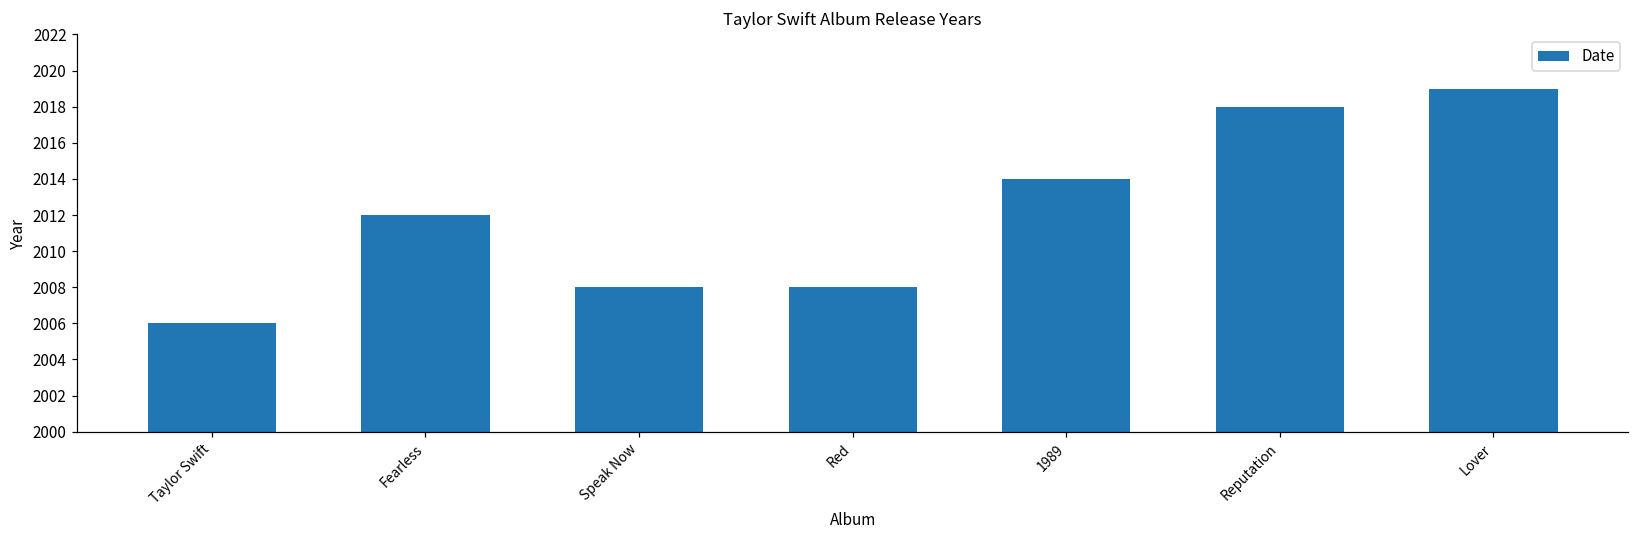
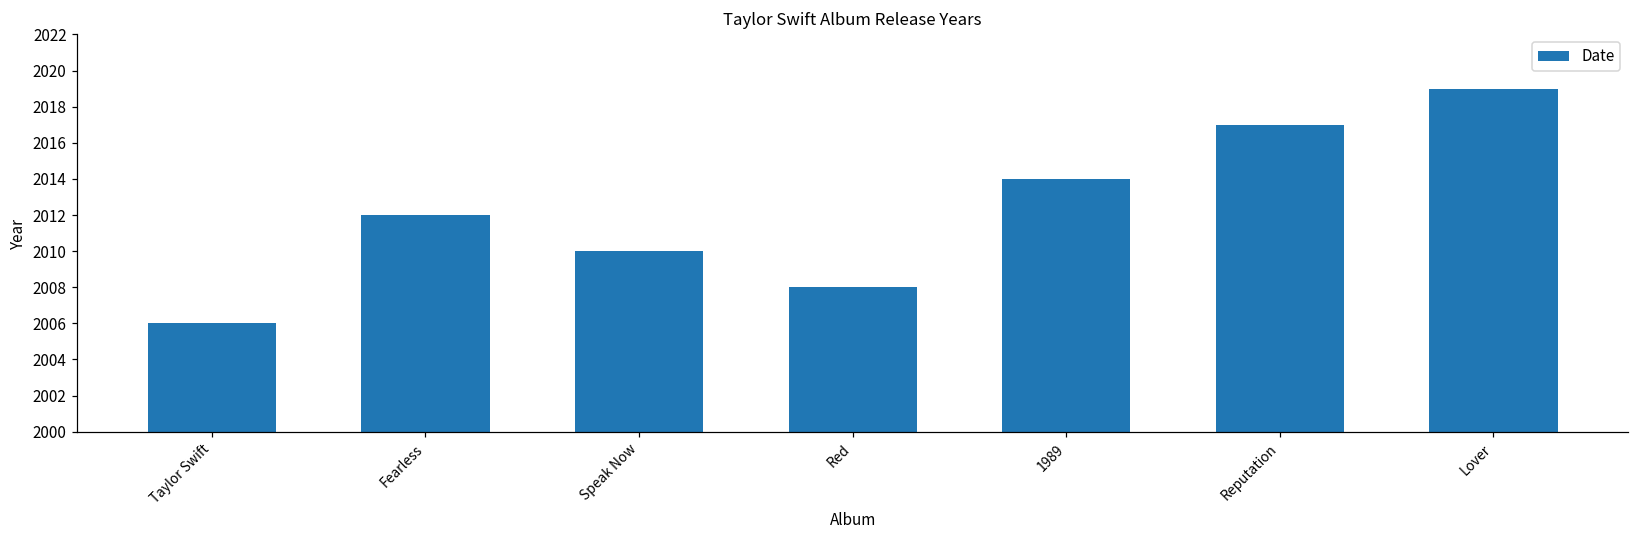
Speak Now: 2008 -> 2010
Reputation: 2018 -> 2017
